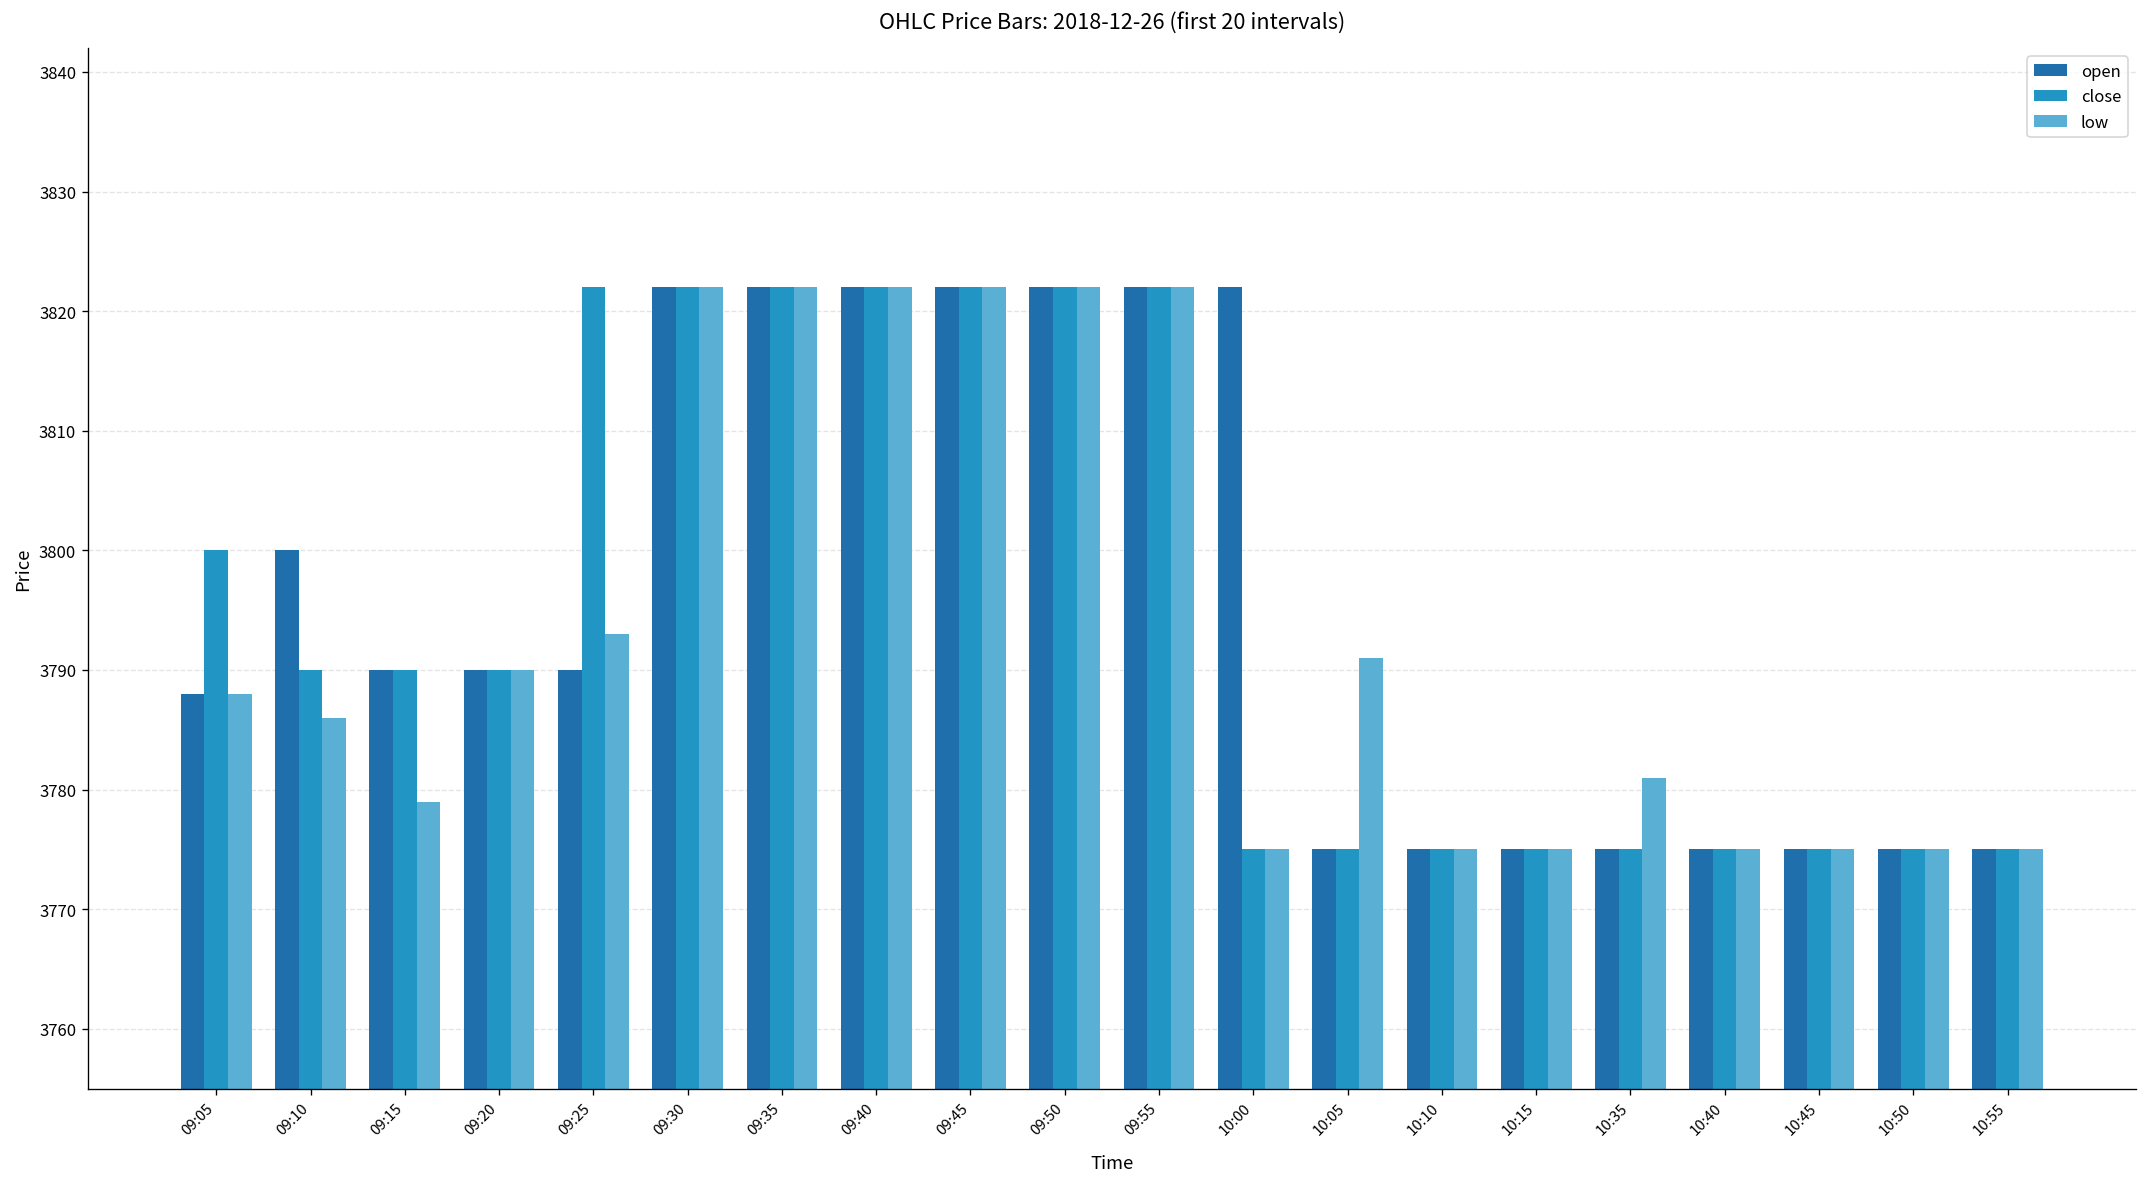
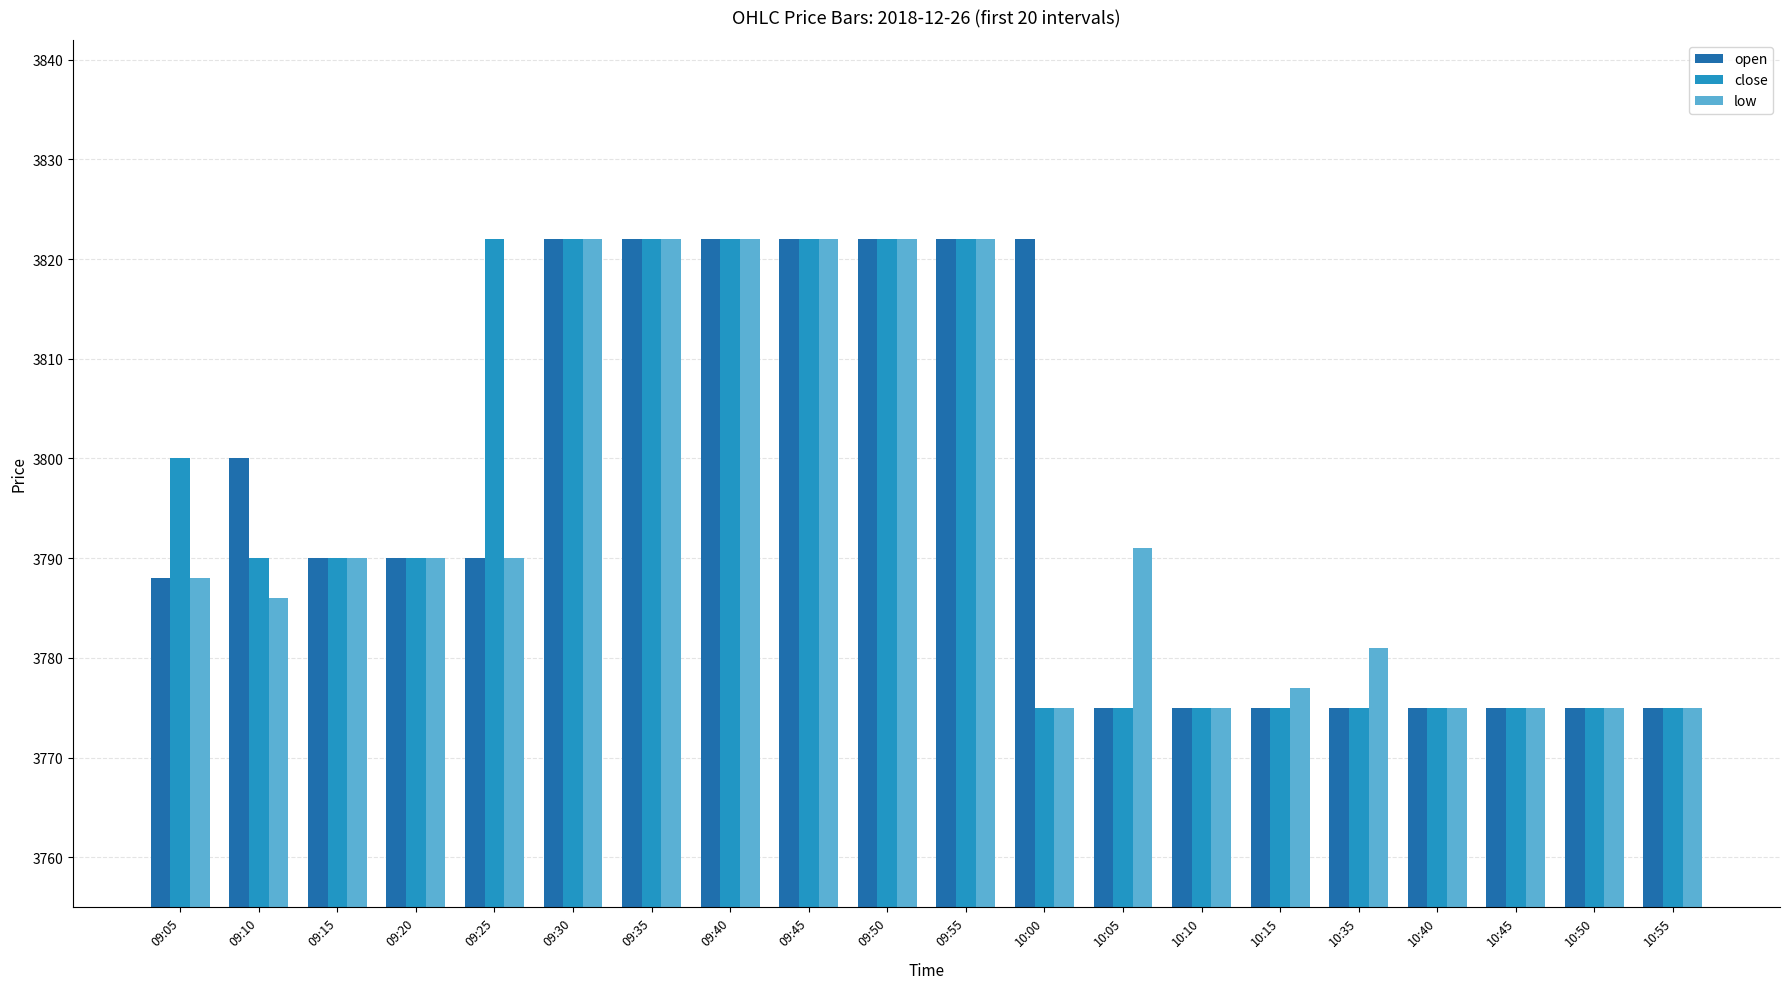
low, 09:15: 3779 -> 3790
low, 09:25: 3793 -> 3790
low, 10:15: 3775 -> 3777
